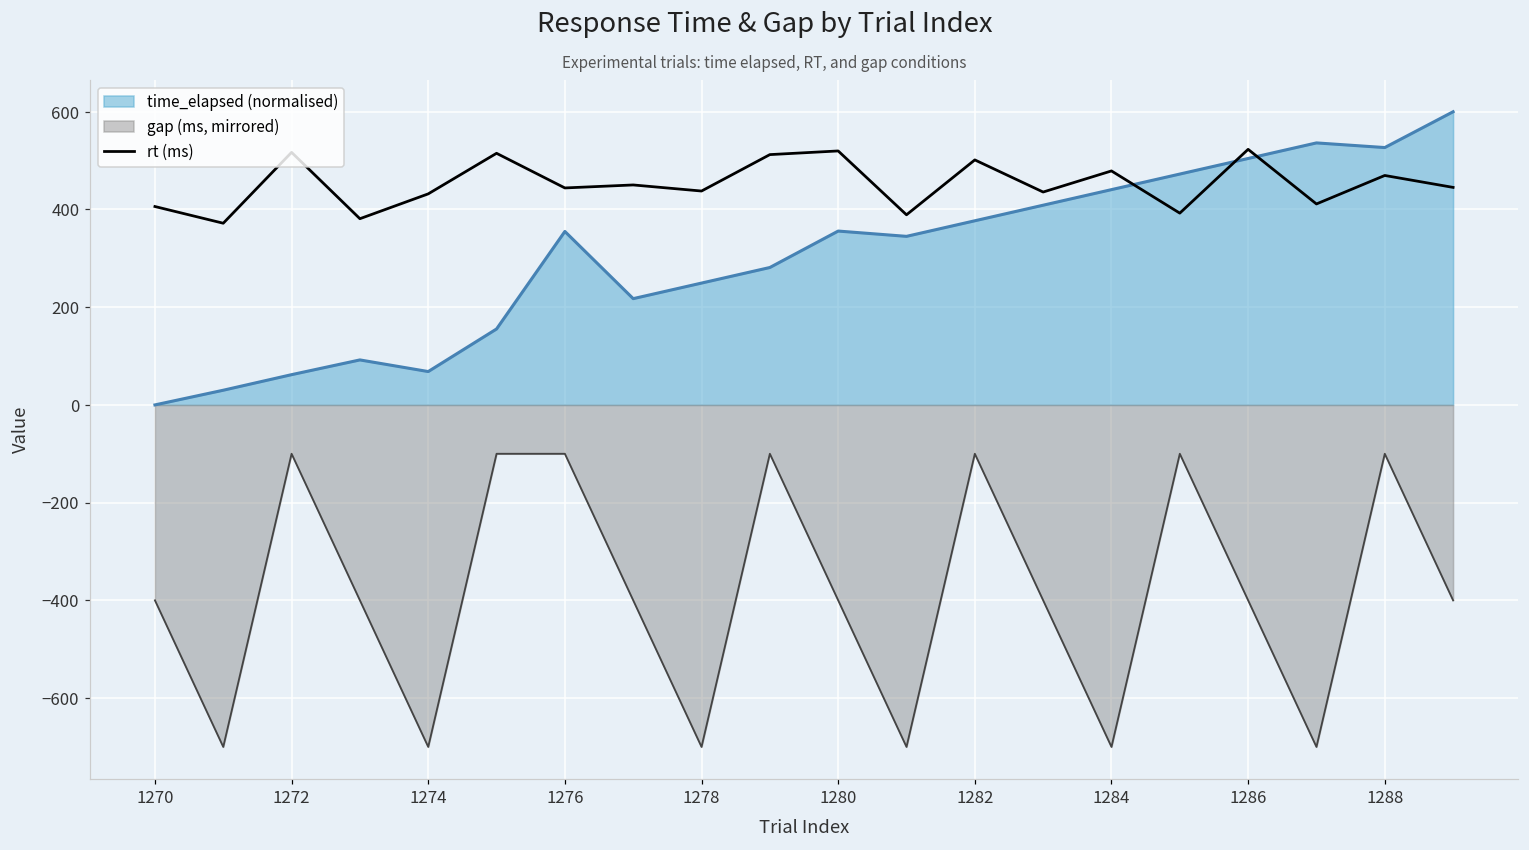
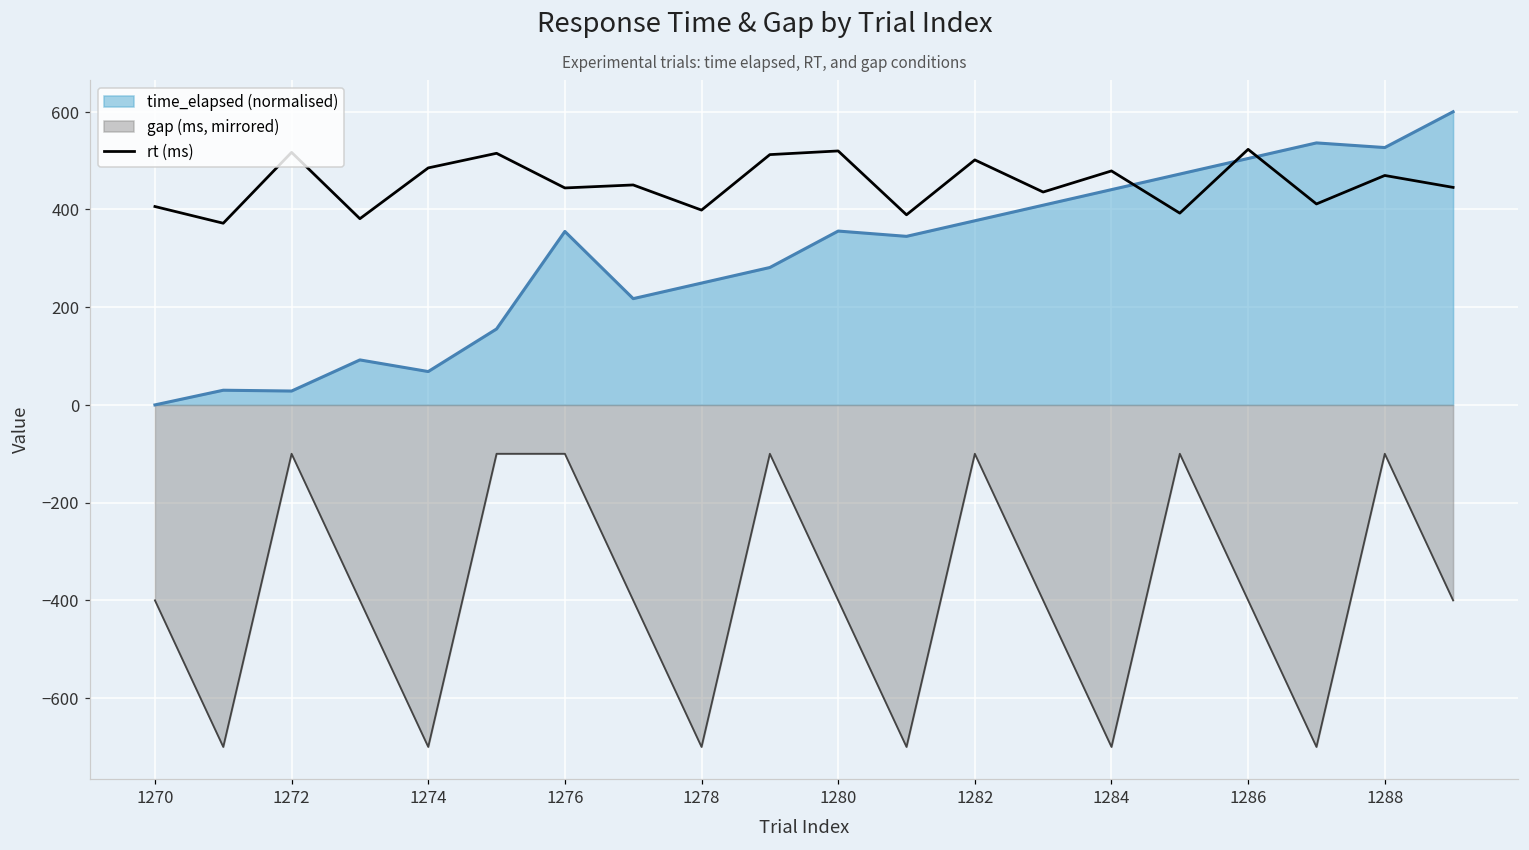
time_elapsed (normalised), 1272: 60 -> 30
rt (ms), 1274: 430 -> 490
rt (ms), 1278: 440 -> 400
